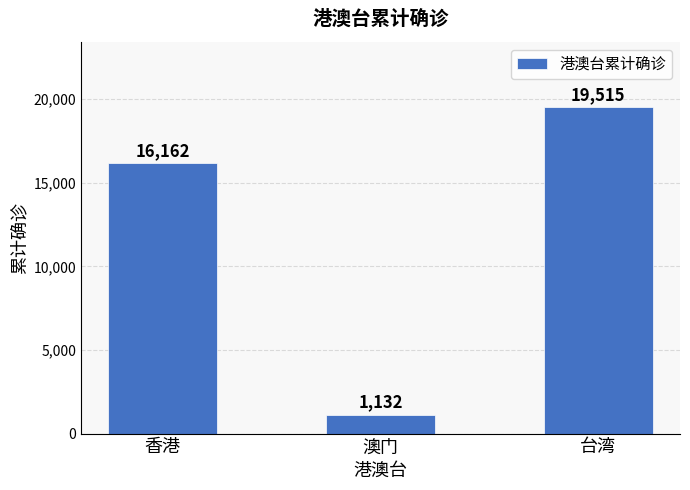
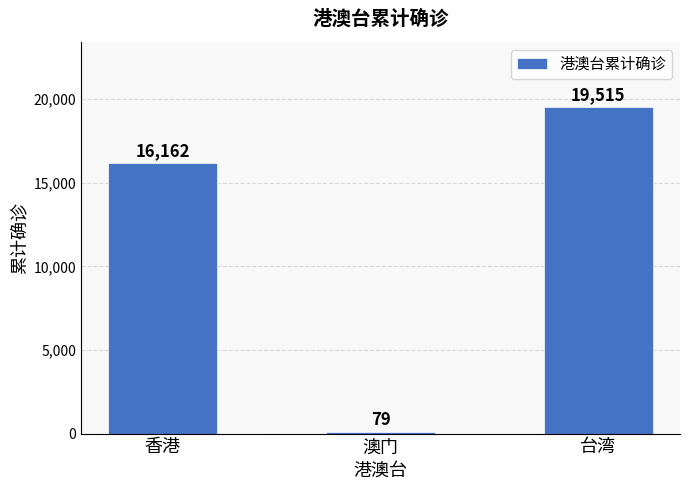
澳门: 1,132 -> 79
